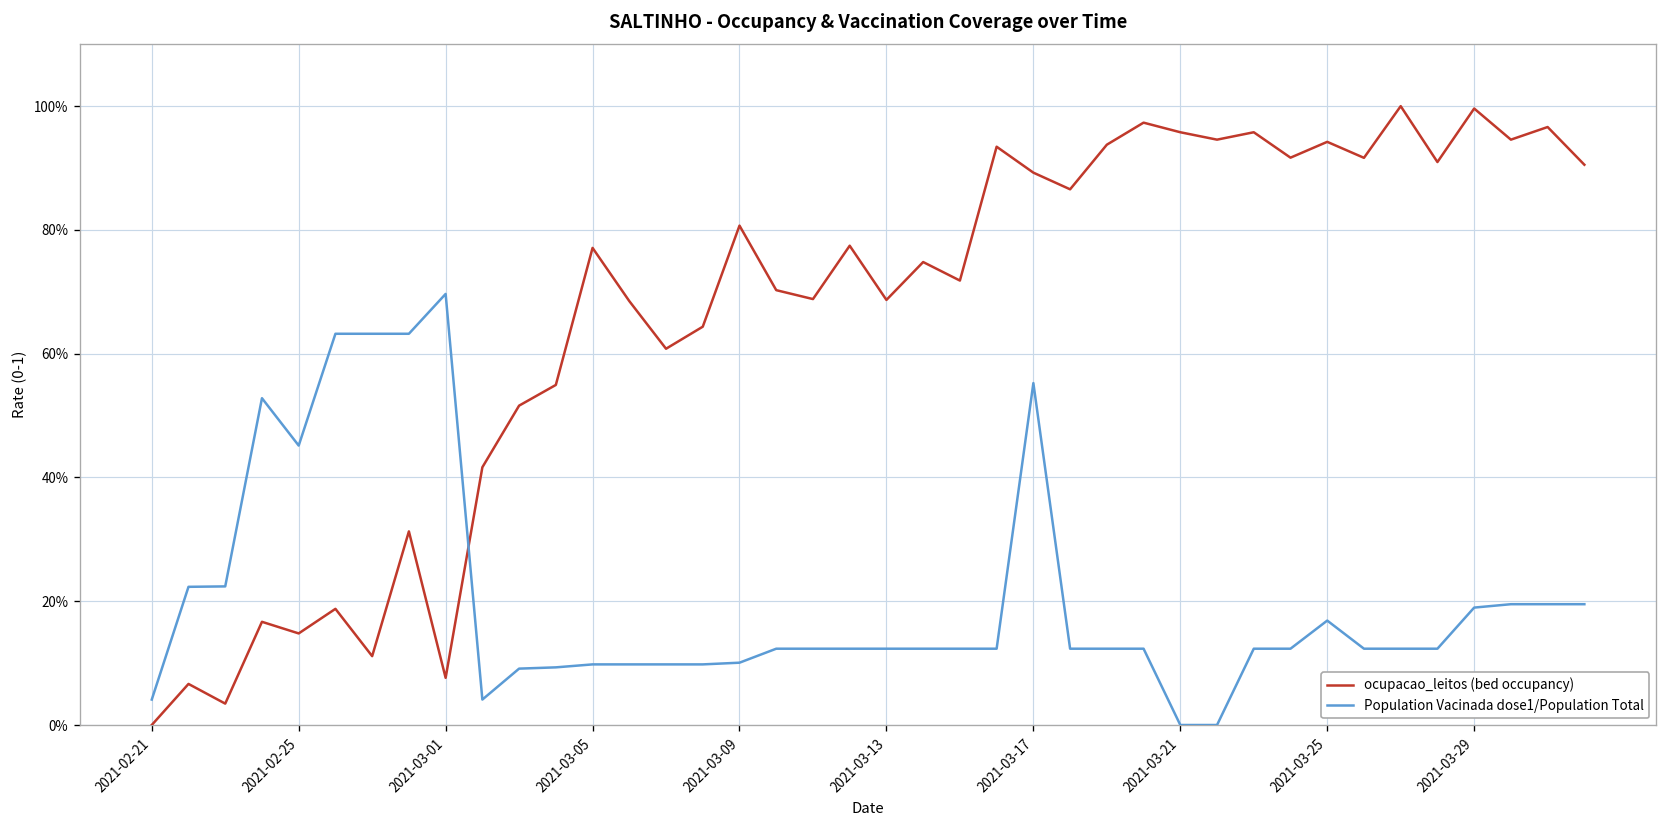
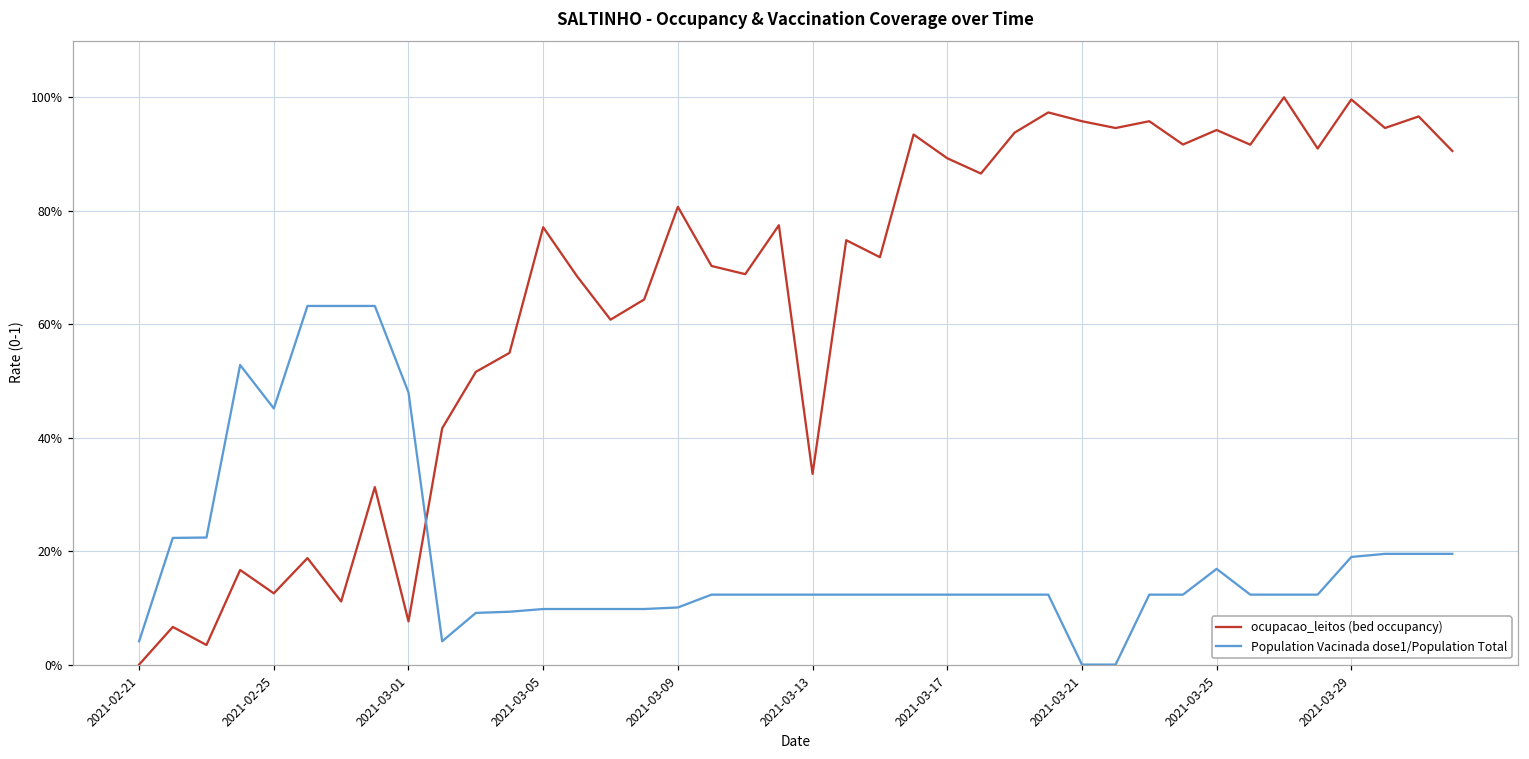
ocupacao_leitos (bed occupancy), 2021-02-25: 15% -> 13%
Population Vacinada dose1/Population Total, 2021-03-01: 70% -> 48%
ocupacao_leitos (bed occupancy), 2021-03-13: 69% -> 34%
Population Vacinada dose1/Population Total, 2021-03-17: 55% -> 12%
